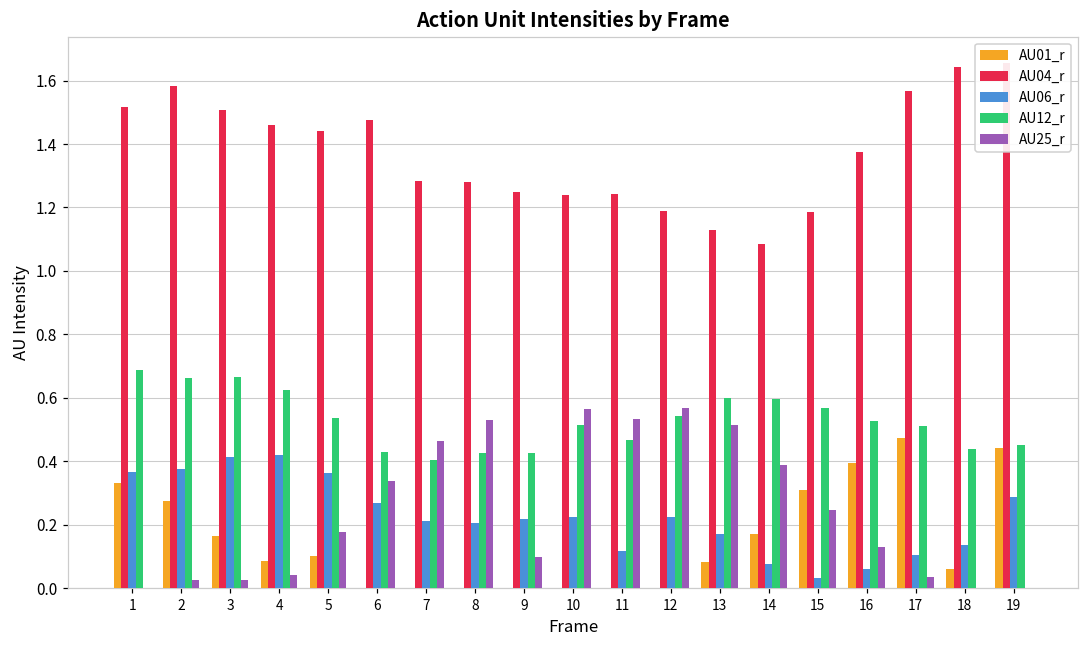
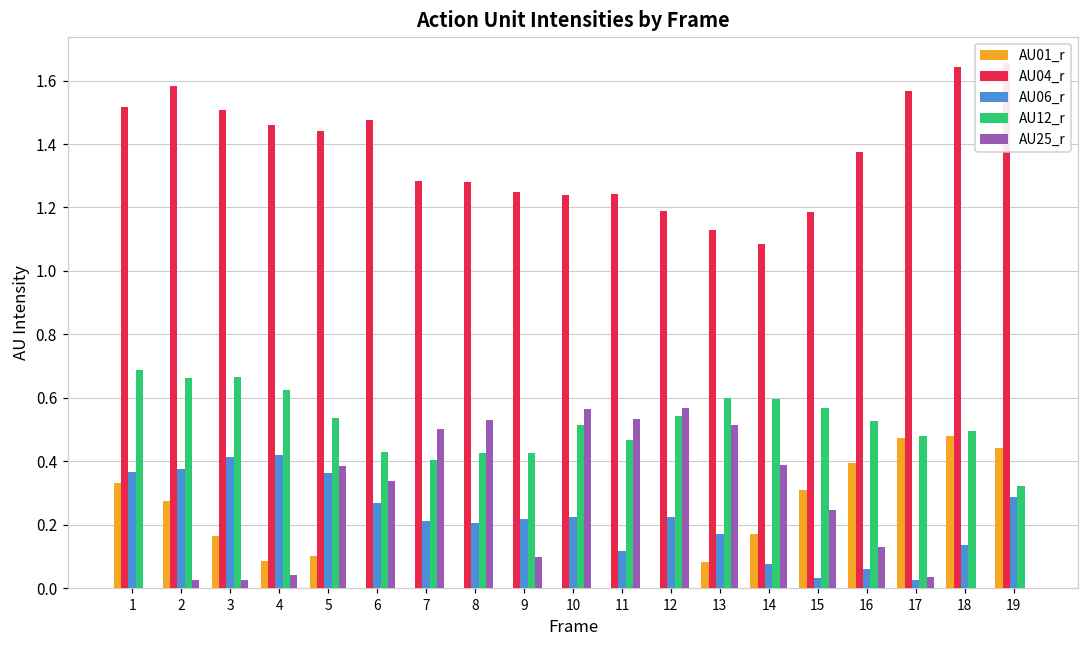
AU25_r, 5: 0.18 -> 0.39
AU25_r, 7: 0.46 -> 0.50
AU06_r, 17: 0.10 -> 0.03
AU12_r, 17: 0.51 -> 0.48
AU01_r, 18: 0.06 -> 0.48
AU12_r, 18: 0.44 -> 0.49
AU12_r, 19: 0.45 -> 0.32
